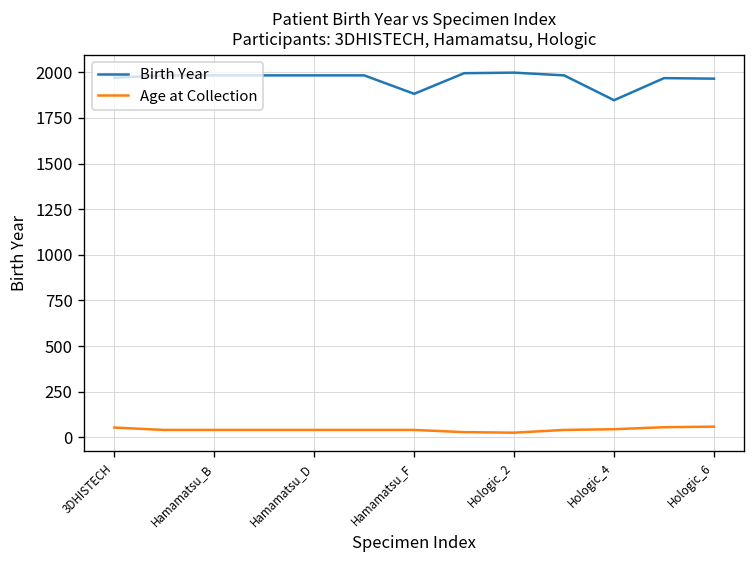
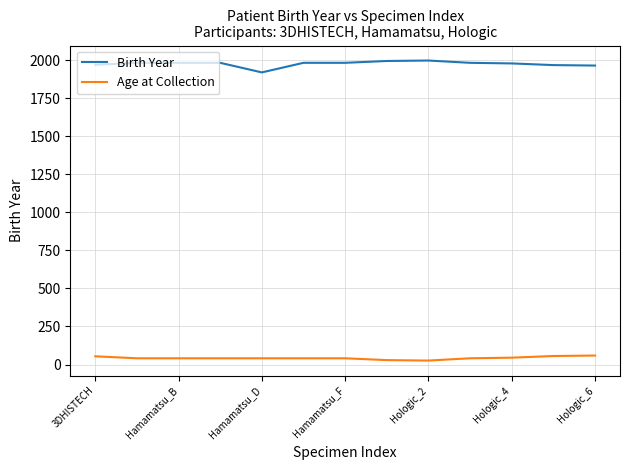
Birth Year, Hamamatsu_D: 1980 -> 1920
Birth Year, Hamamatsu_F: 1880 -> 1980
Birth Year, Hologic_4: 1850 -> 1980
